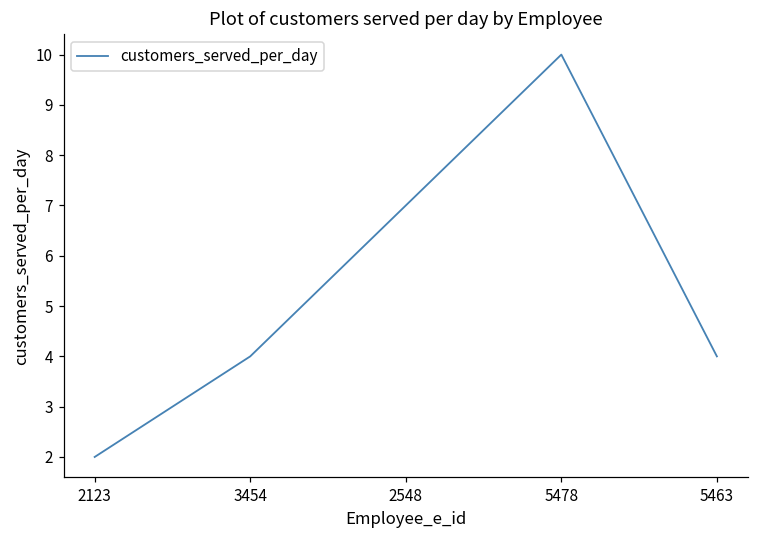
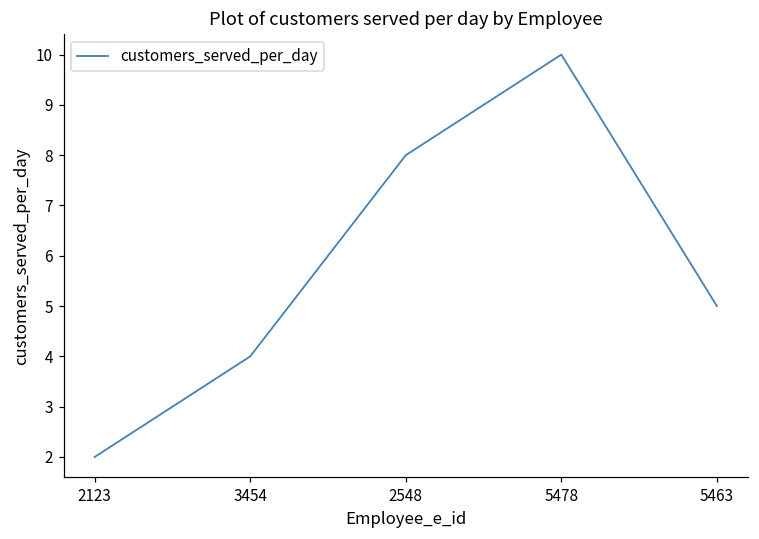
2548: 7 -> 8
5463: 4 -> 5
